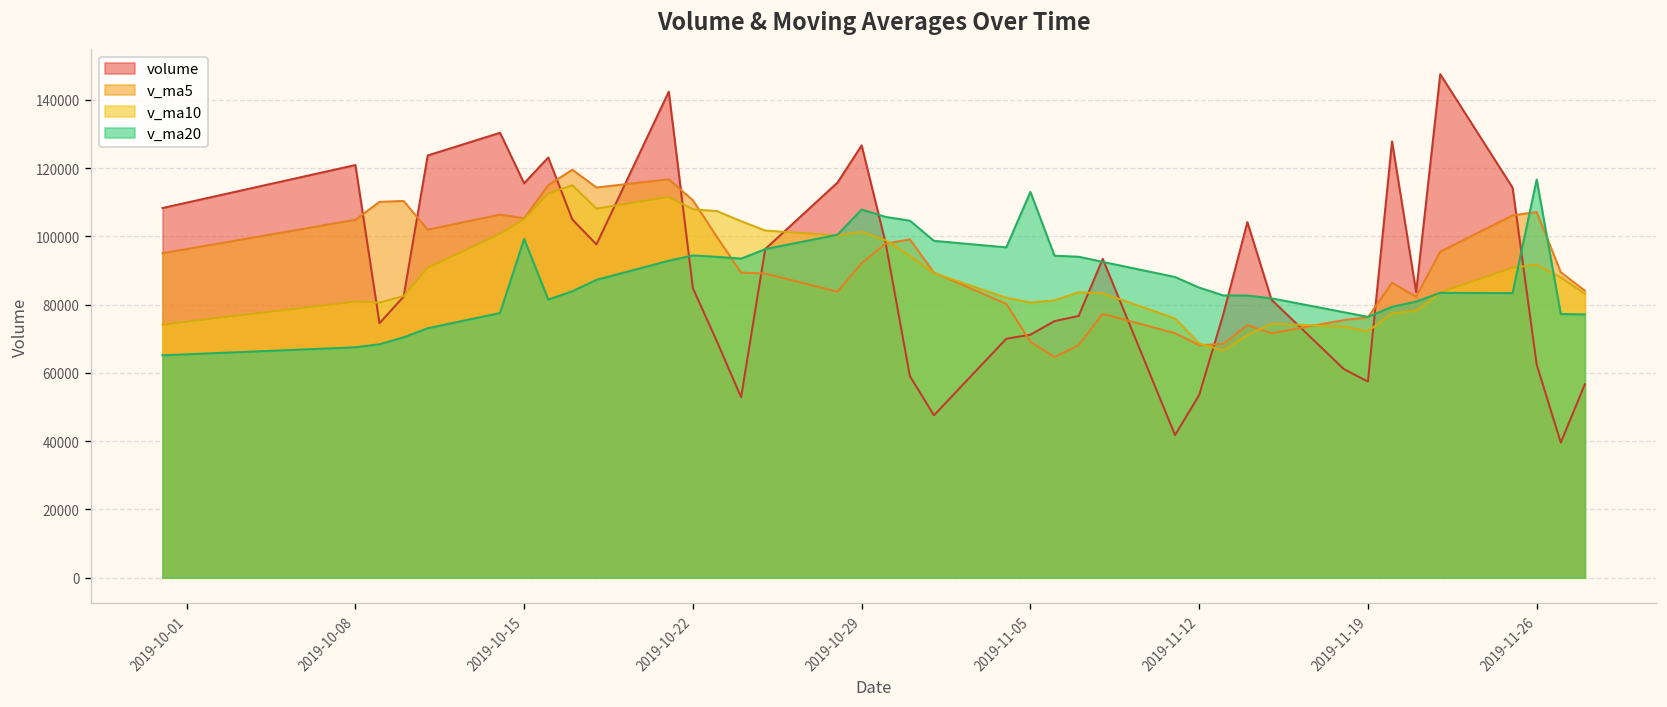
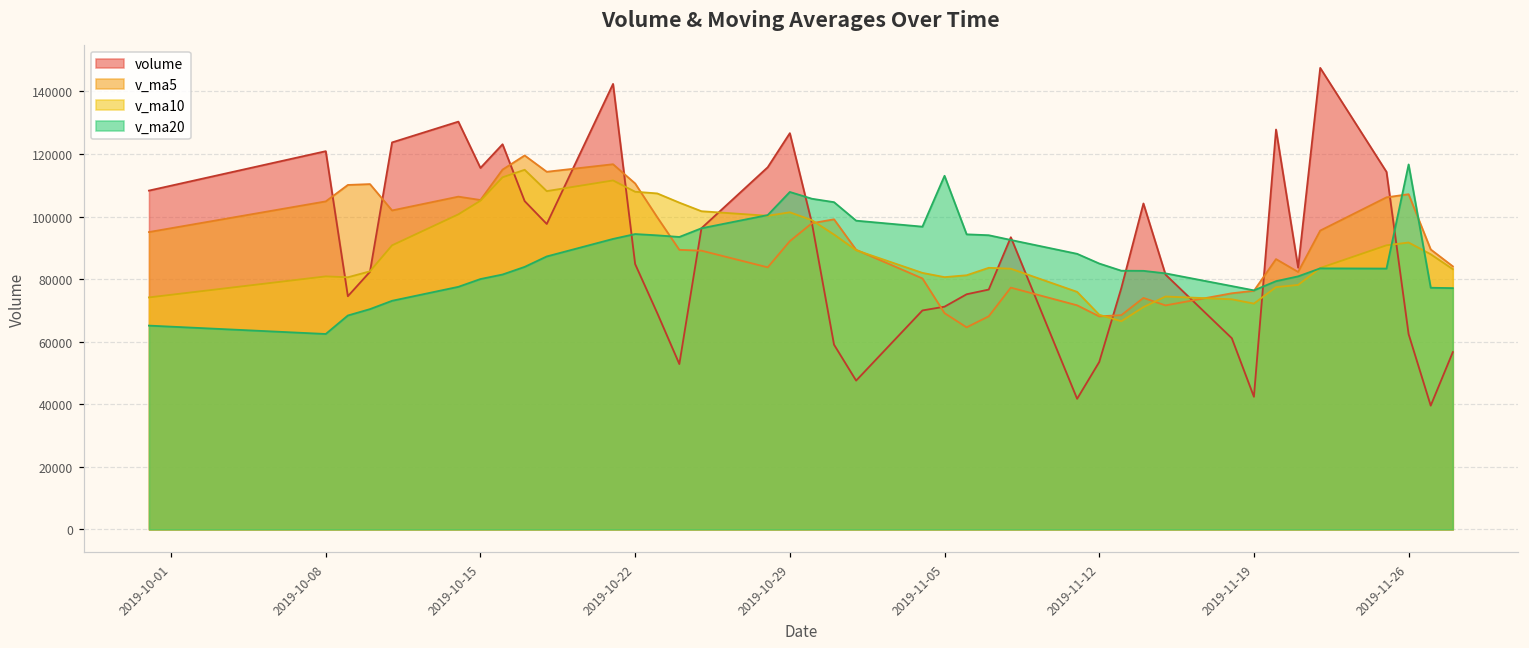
v_ma20, 2019-10-08: 67000 -> 62000
v_ma20, 2019-10-15: 99000 -> 80000
volume, 2019-11-19: 57000 -> 42000
